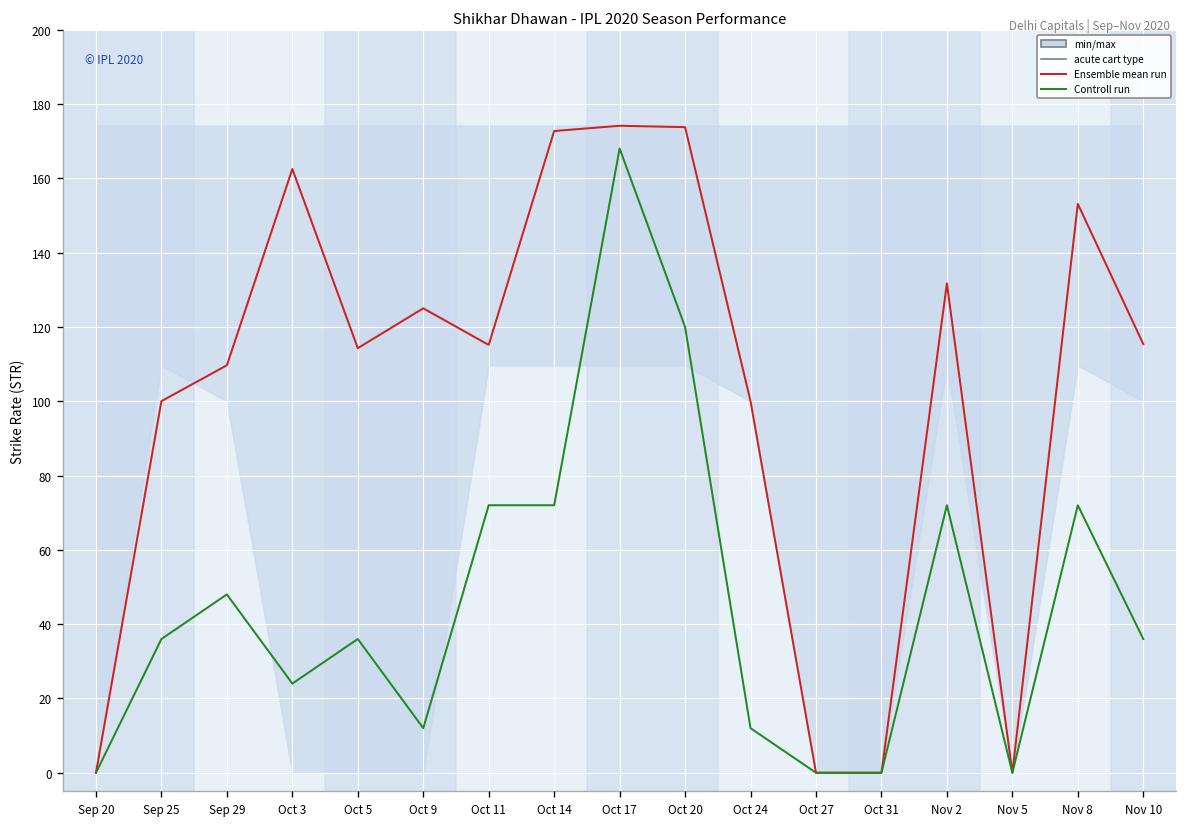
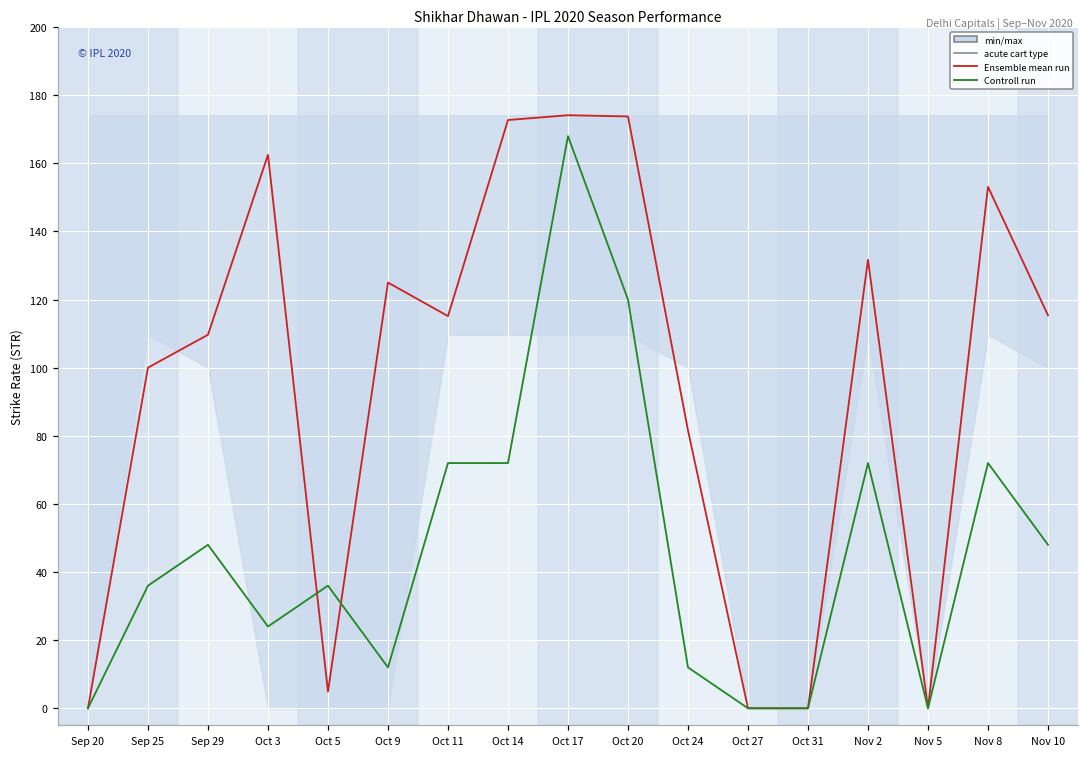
Ensemble mean run, Oct 5: 114 -> 5
Ensemble mean run, Oct 24: 100 -> 82
Controll run, Nov 10: 36 -> 48
